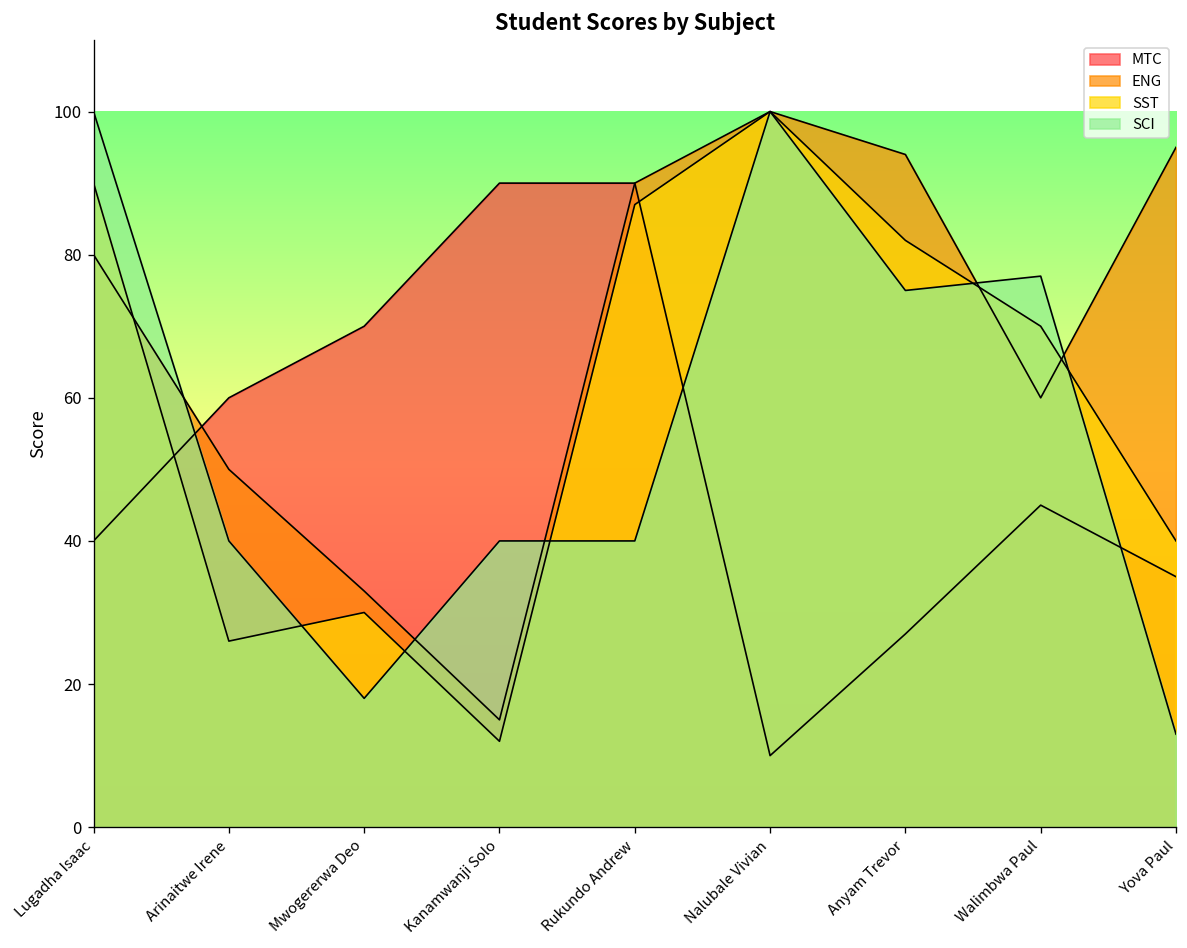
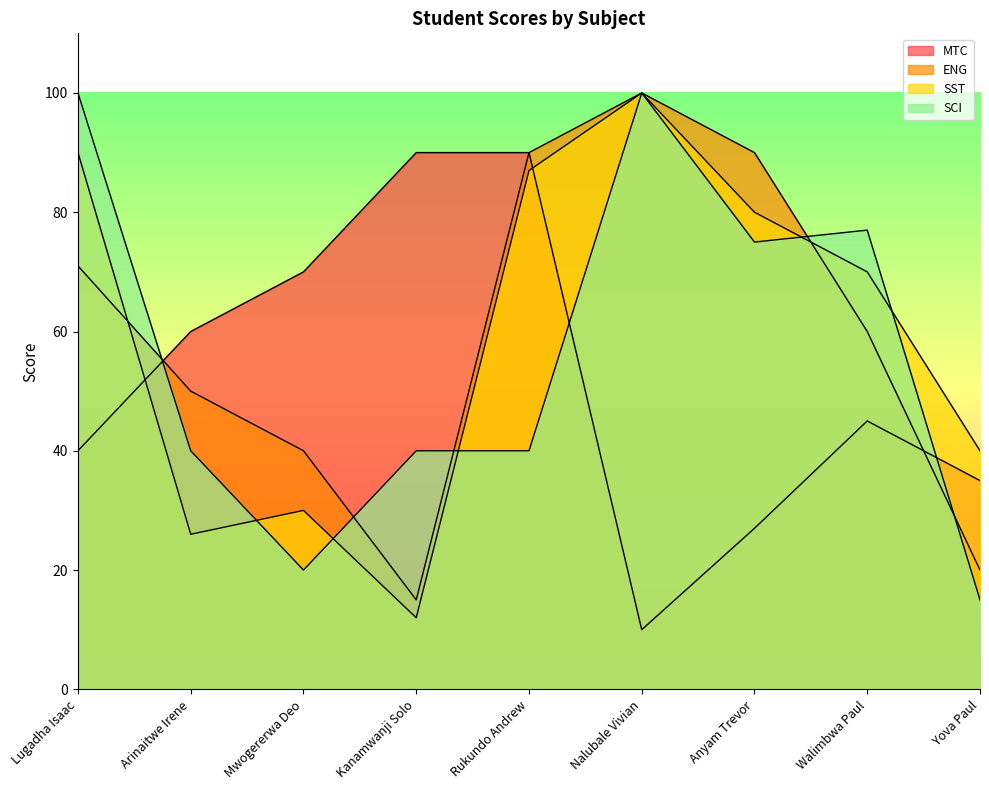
ENG, Lugadha Isaac: 80 -> 71
ENG, Mwogererwa Deo: 33 -> 40
SCI, Mwogererwa Deo: 18 -> 20
ENG, Anyam Trevor: 94 -> 90
SST, Anyam Trevor: 82 -> 80
ENG, Yova Paul: 95 -> 20
SCI, Yova Paul: 13 -> 15
